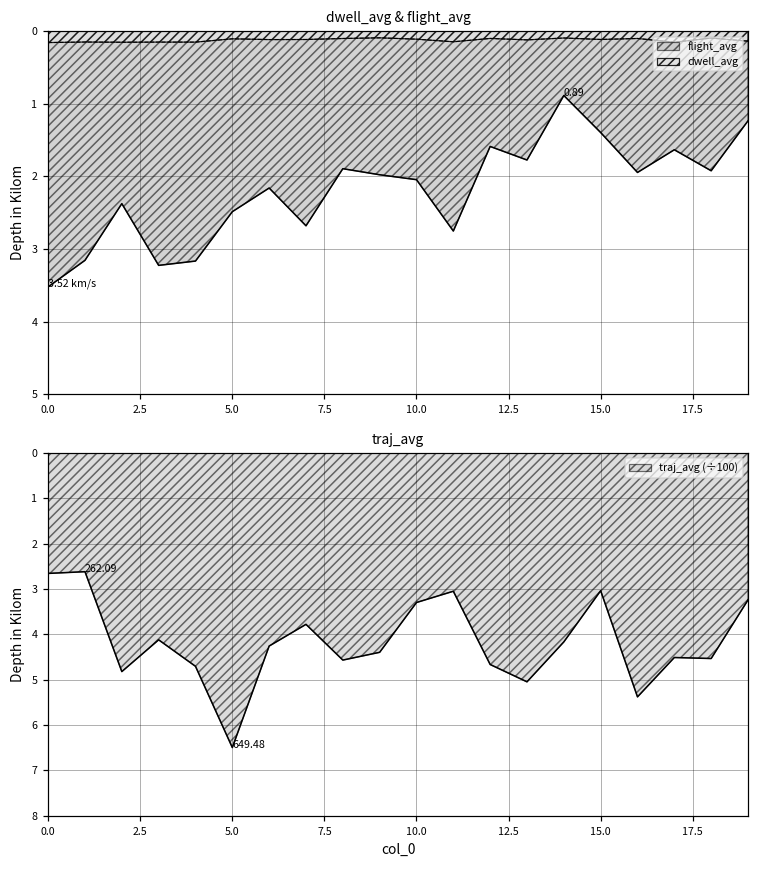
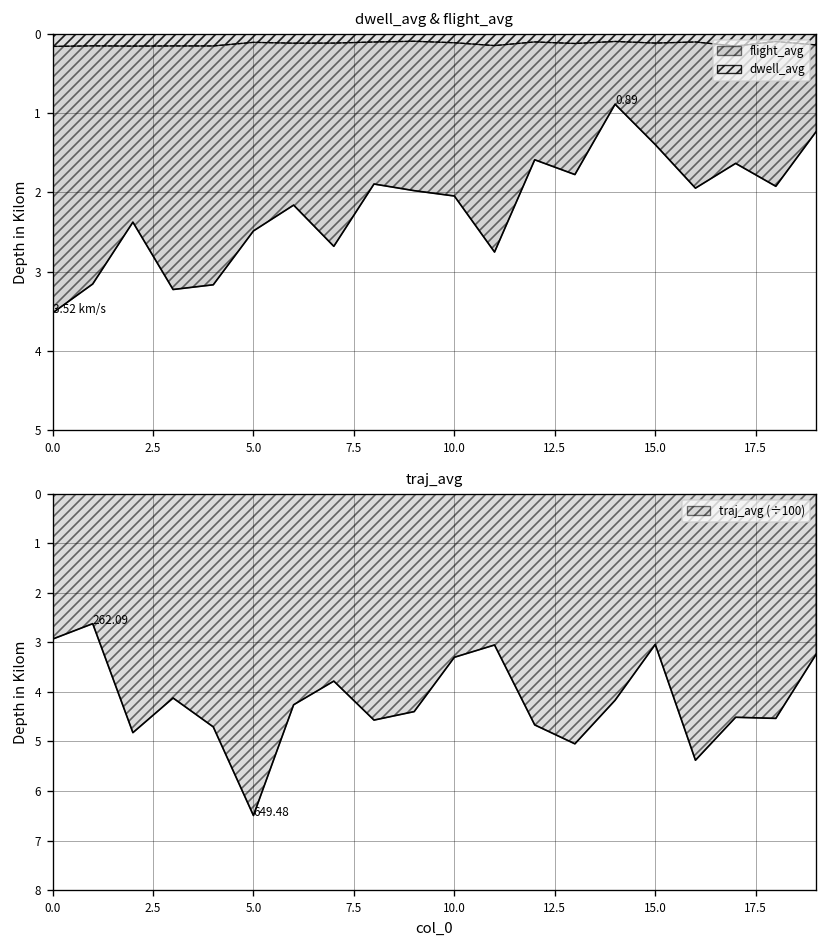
traj_avg, 0.0: 2.7 -> 2.9
